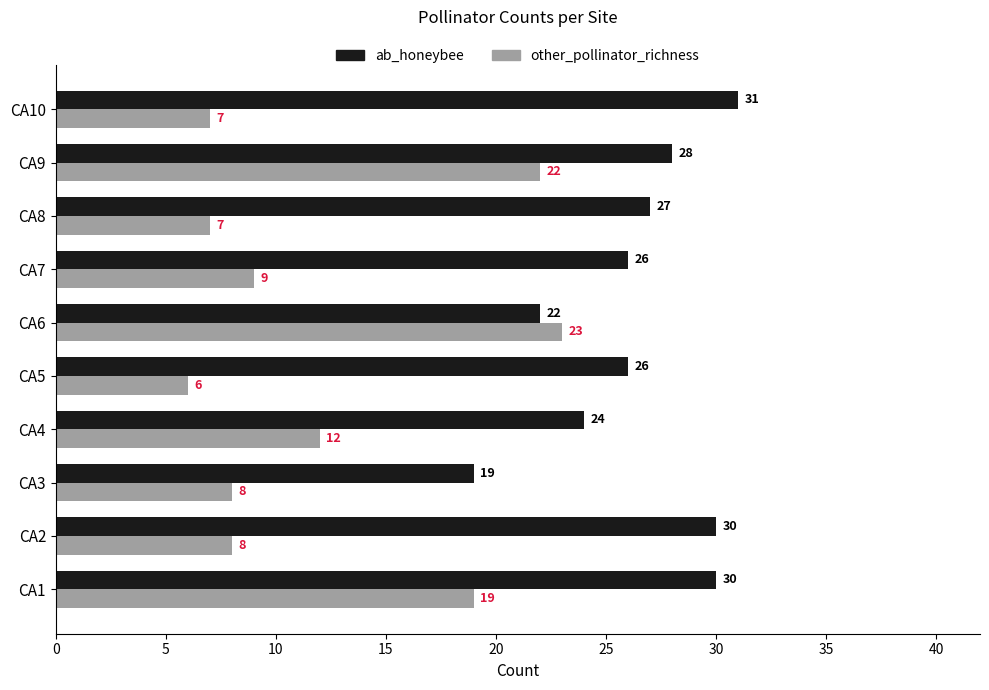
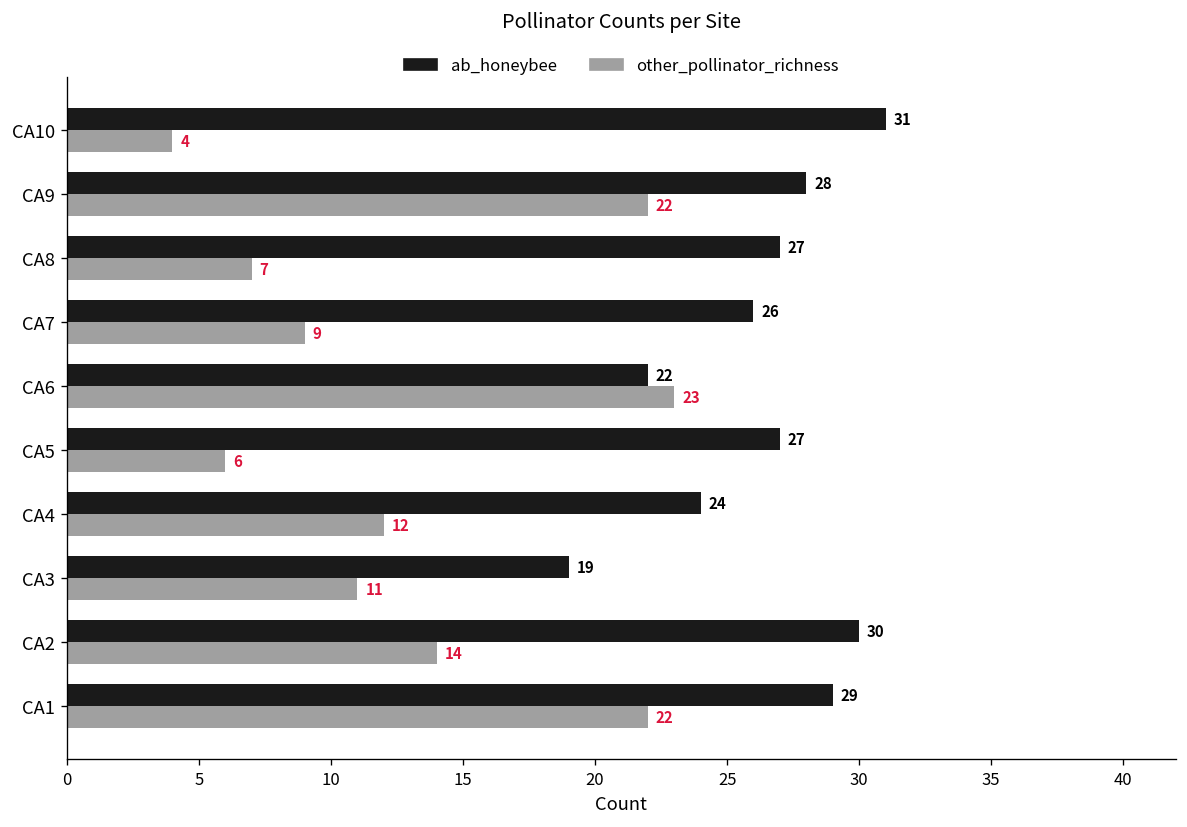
other_pollinator_richness, CA10: 7 -> 4
ab_honeybee, CA5: 26 -> 27
other_pollinator_richness, CA3: 8 -> 11
other_pollinator_richness, CA2: 8 -> 14
ab_honeybee, CA1: 30 -> 29
other_pollinator_richness, CA1: 19 -> 22
